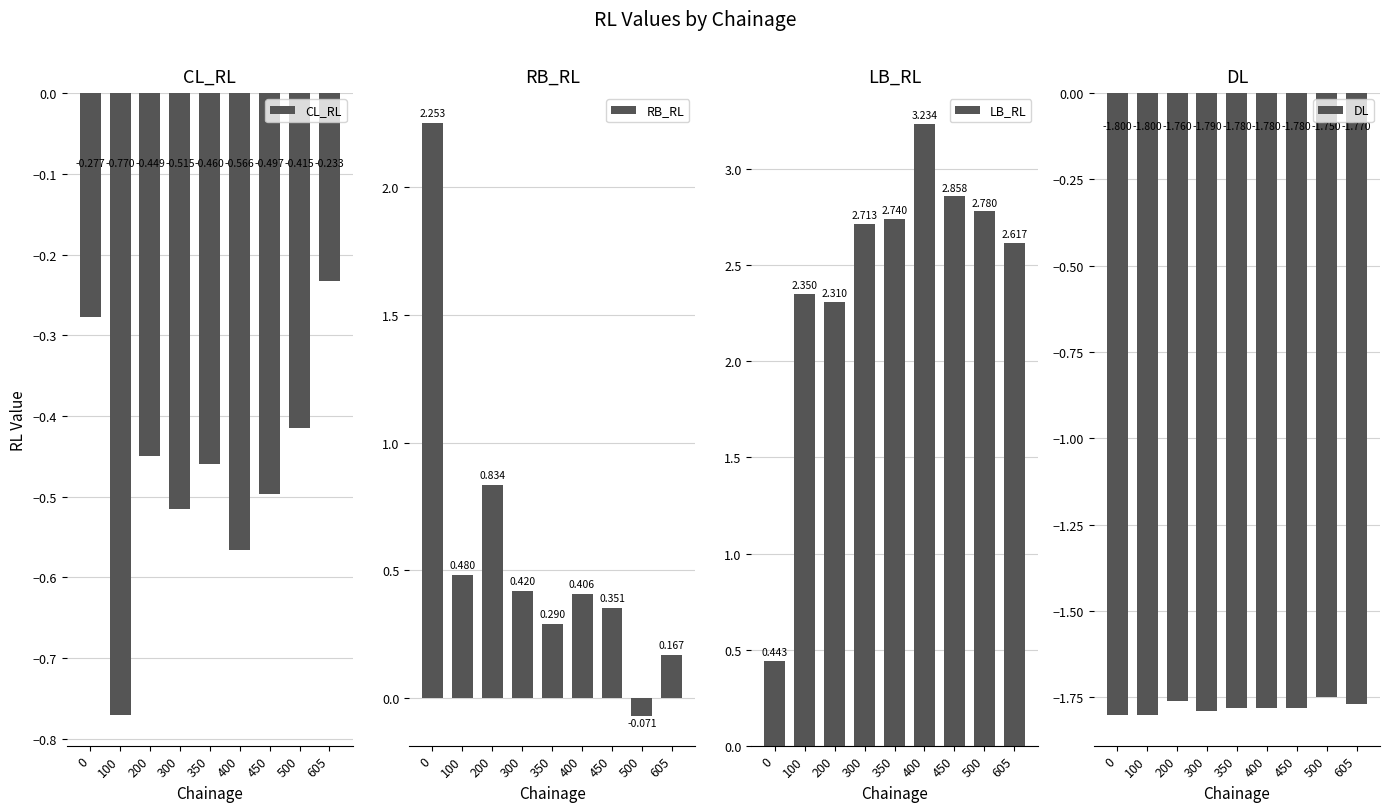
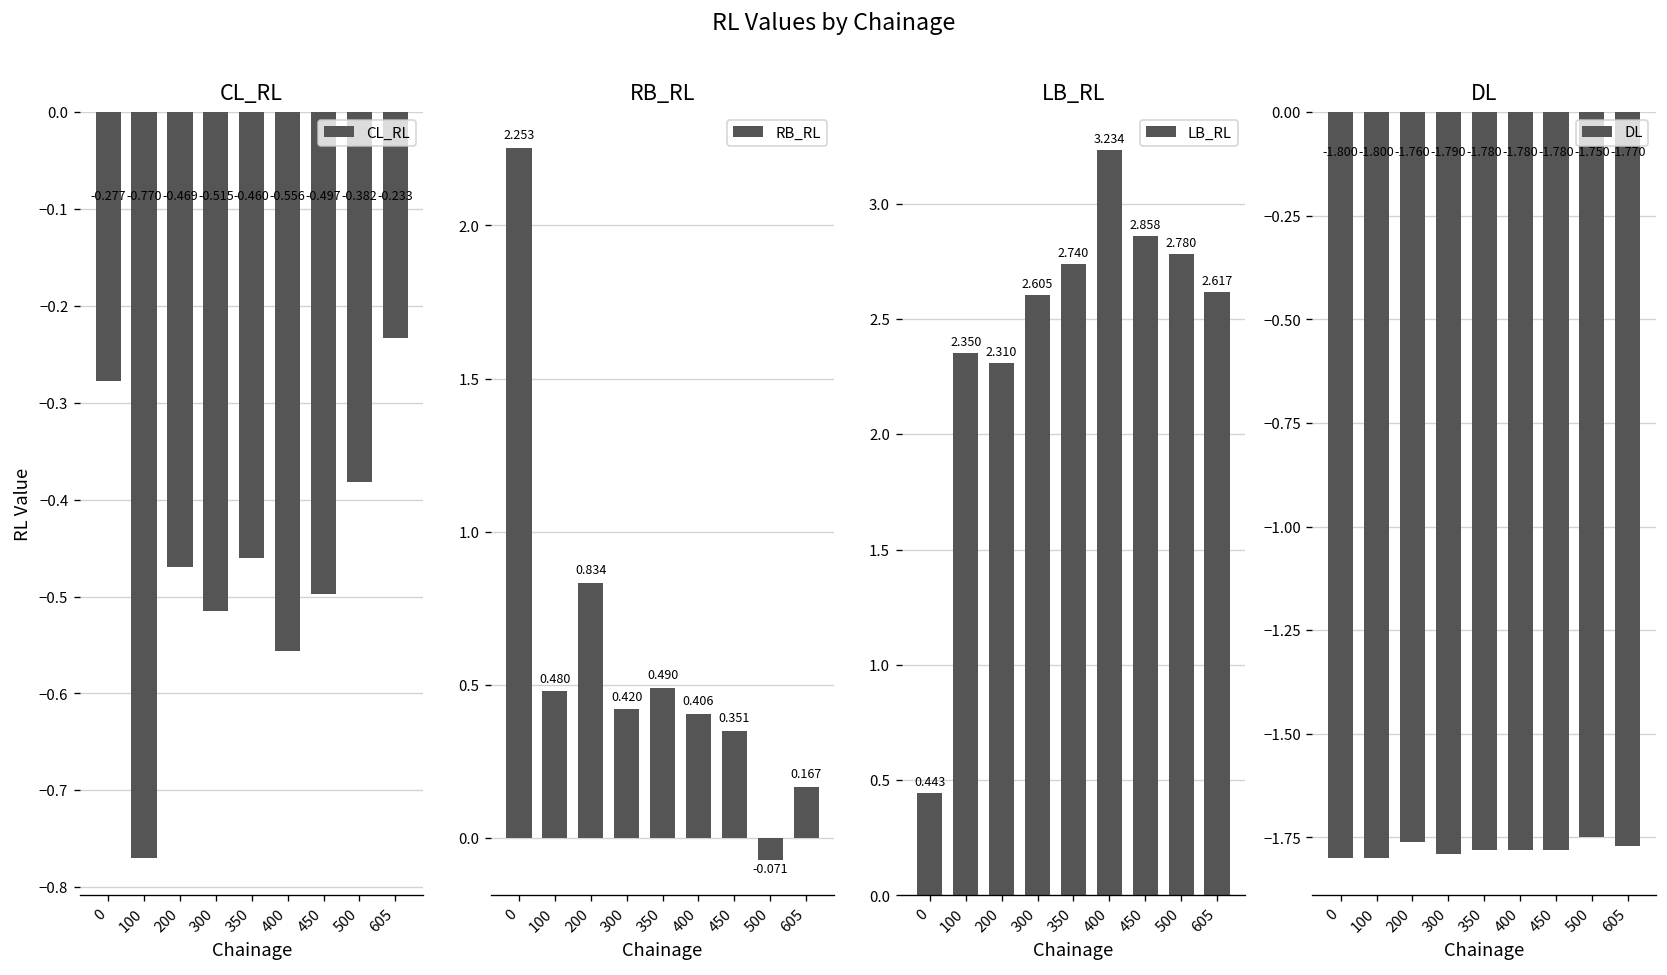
CL_RL, 200: -0.449 -> -0.469
CL_RL, 400: -0.566 -> -0.556
CL_RL, 500: -0.415 -> -0.382
RB_RL, 350: 0.290 -> 0.490
LB_RL, 300: 2.713 -> 2.605
